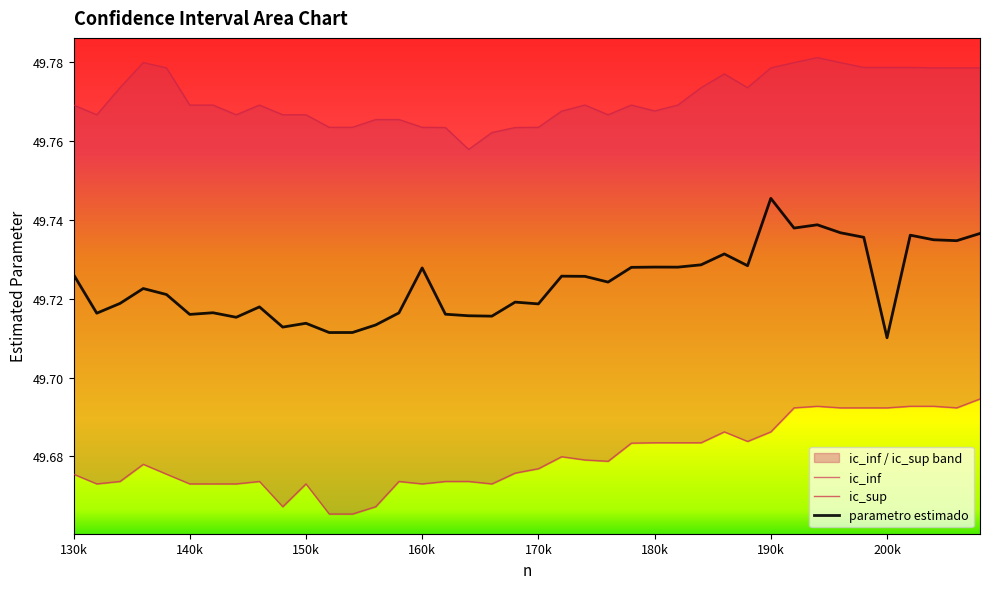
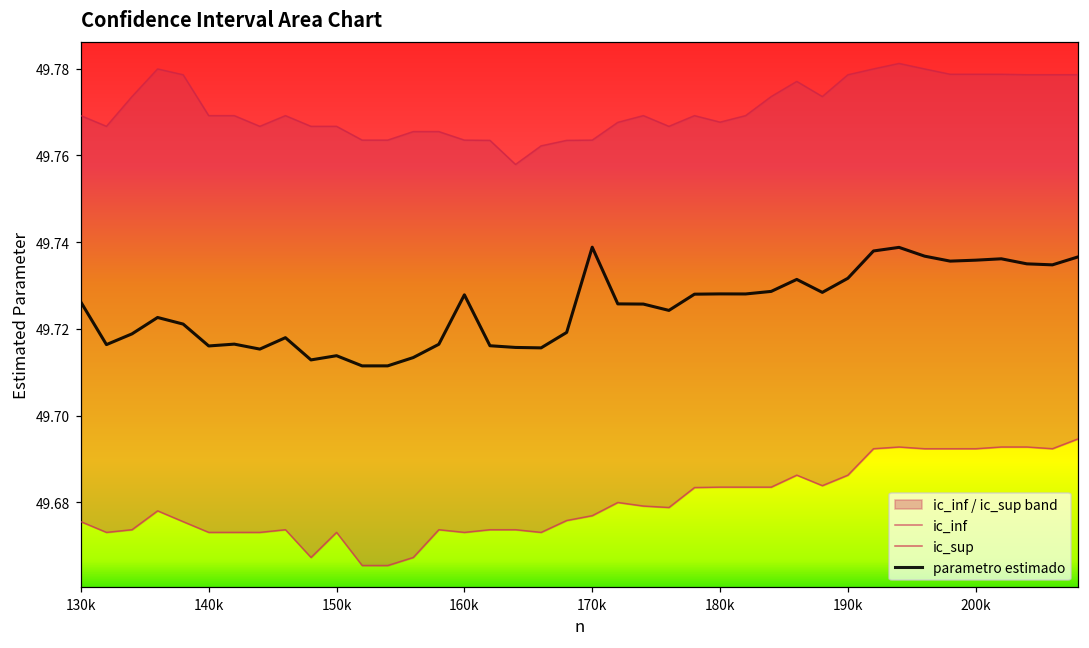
parametro estimado, 170k: 49.719 -> 49.739
parametro estimado, 190k: 49.745 -> 49.732
parametro estimado, 200k: 49.710 -> 49.736
